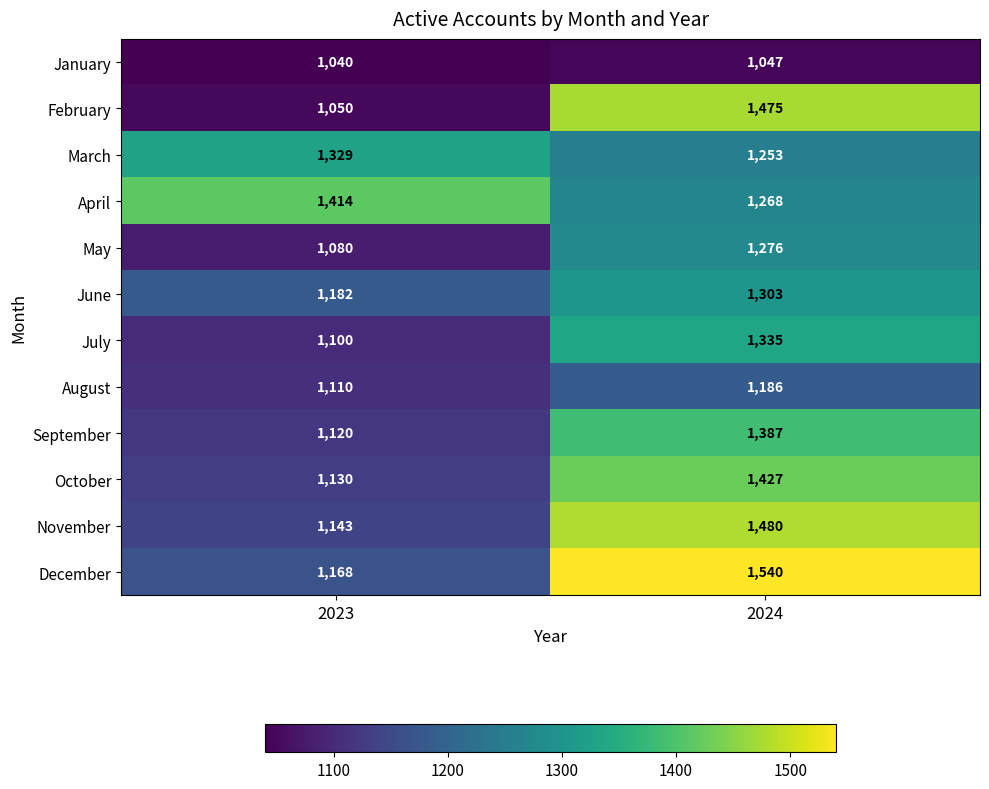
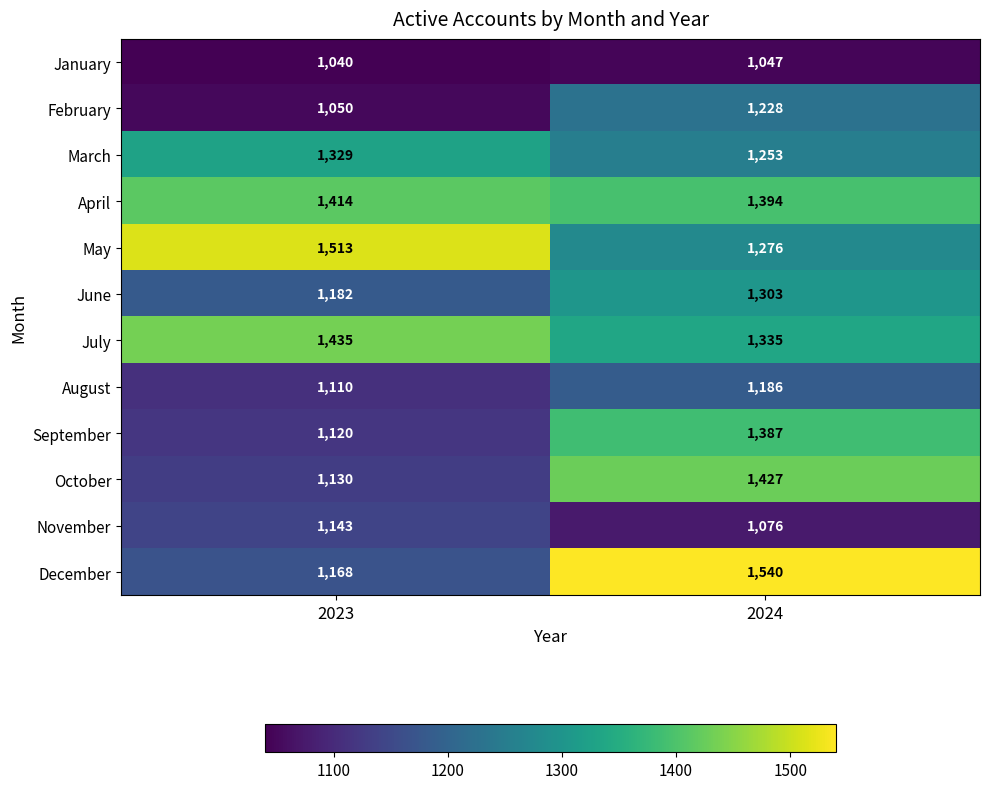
February, 2024: 1,475 -> 1,228
April, 2024: 1,268 -> 1,394
May, 2023: 1,080 -> 1,513
July, 2023: 1,100 -> 1,435
November, 2024: 1,480 -> 1,076
